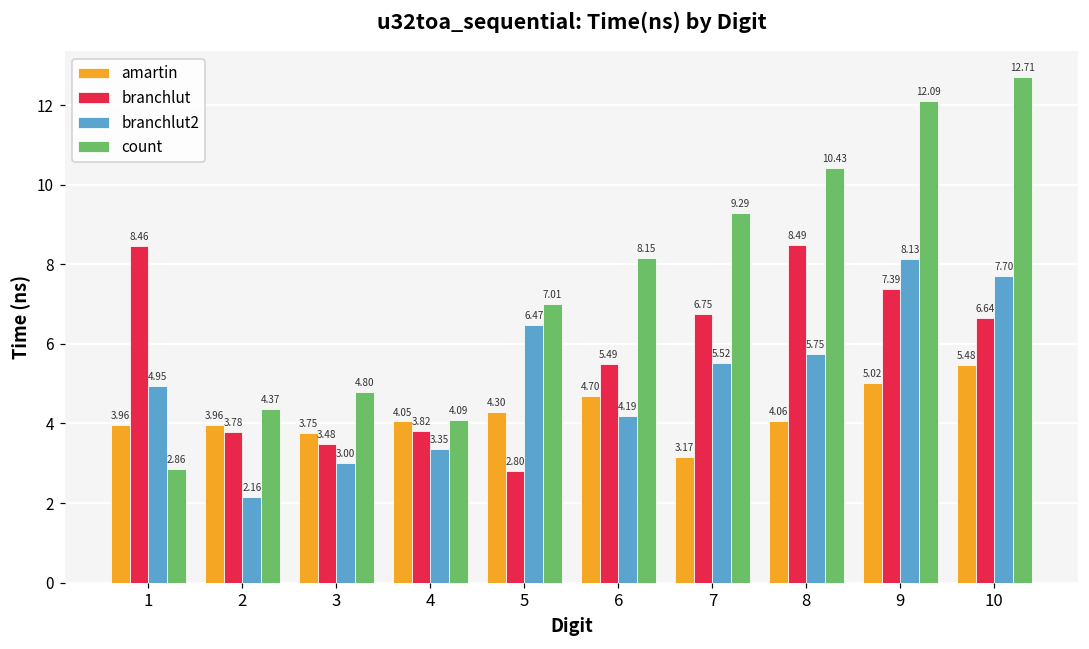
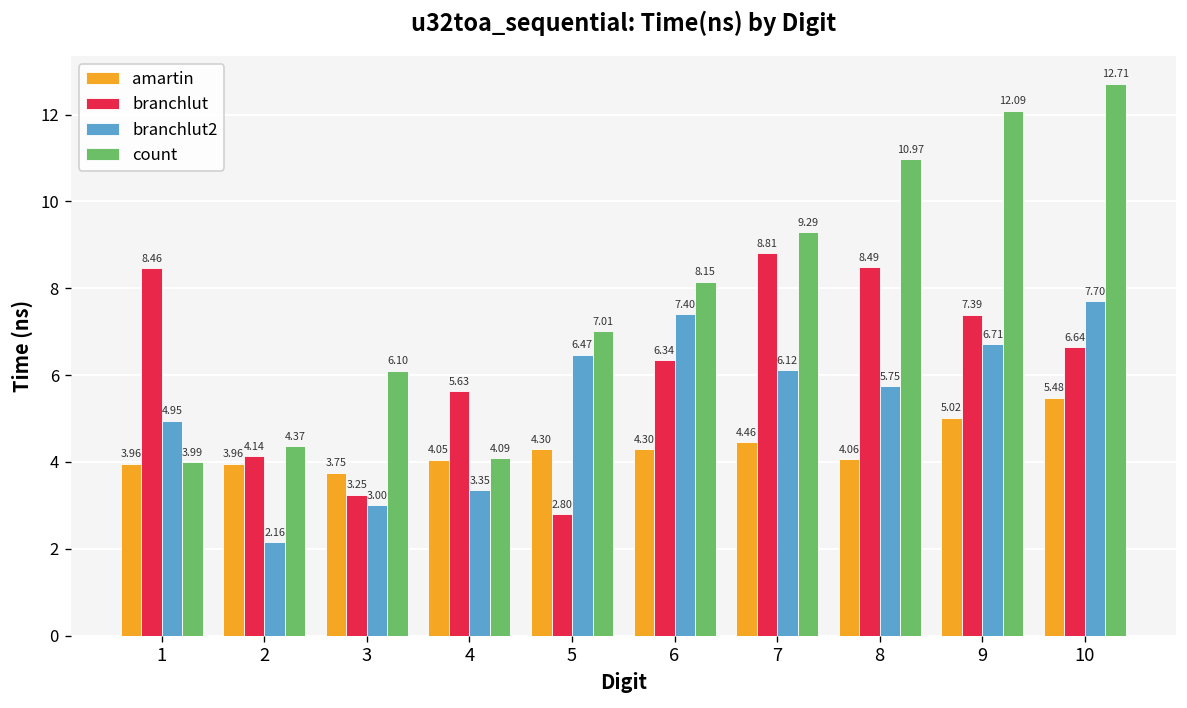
count, 1: 2.86 -> 3.99
branchlut, 2: 3.78 -> 4.14
branchlut, 3: 3.48 -> 3.25
count, 3: 4.80 -> 6.10
branchlut, 4: 3.82 -> 5.63
amartin, 6: 4.70 -> 4.30
branchlut, 6: 5.49 -> 6.34
branchlut2, 6: 4.19 -> 7.40
amartin, 7: 3.17 -> 4.46
branchlut, 7: 6.75 -> 8.81
branchlut2, 7: 5.52 -> 6.12
count, 8: 10.43 -> 10.97
branchlut2, 9: 8.13 -> 6.71
